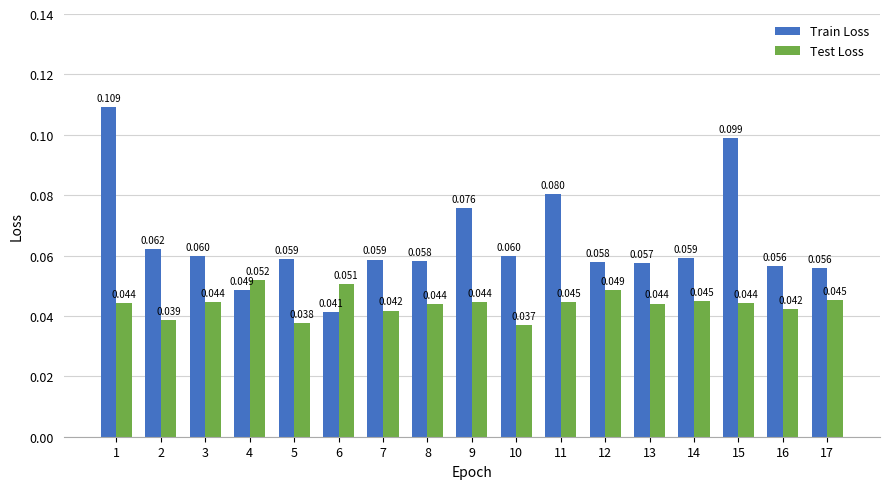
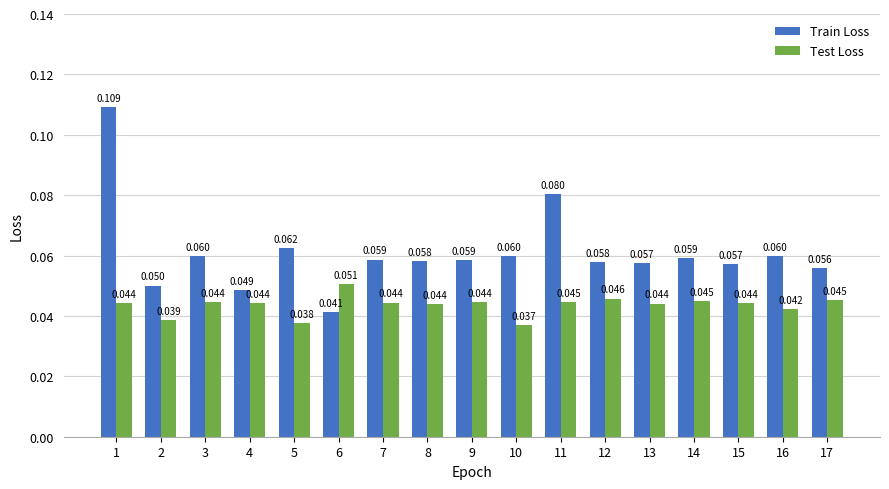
Train Loss, 2: 0.062 -> 0.050
Test Loss, 4: 0.052 -> 0.044
Train Loss, 5: 0.059 -> 0.062
Test Loss, 7: 0.042 -> 0.044
Train Loss, 9: 0.076 -> 0.059
Test Loss, 12: 0.049 -> 0.046
Train Loss, 15: 0.099 -> 0.057
Train Loss, 16: 0.056 -> 0.060
